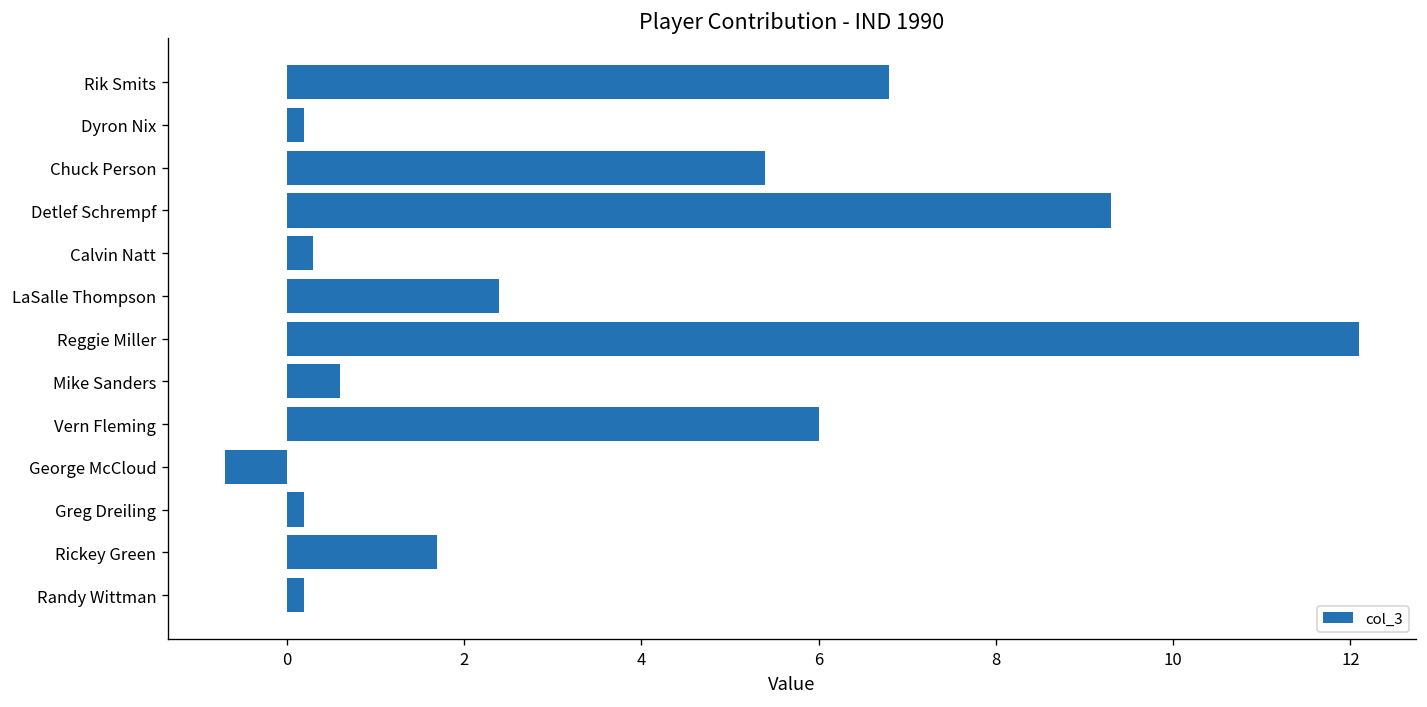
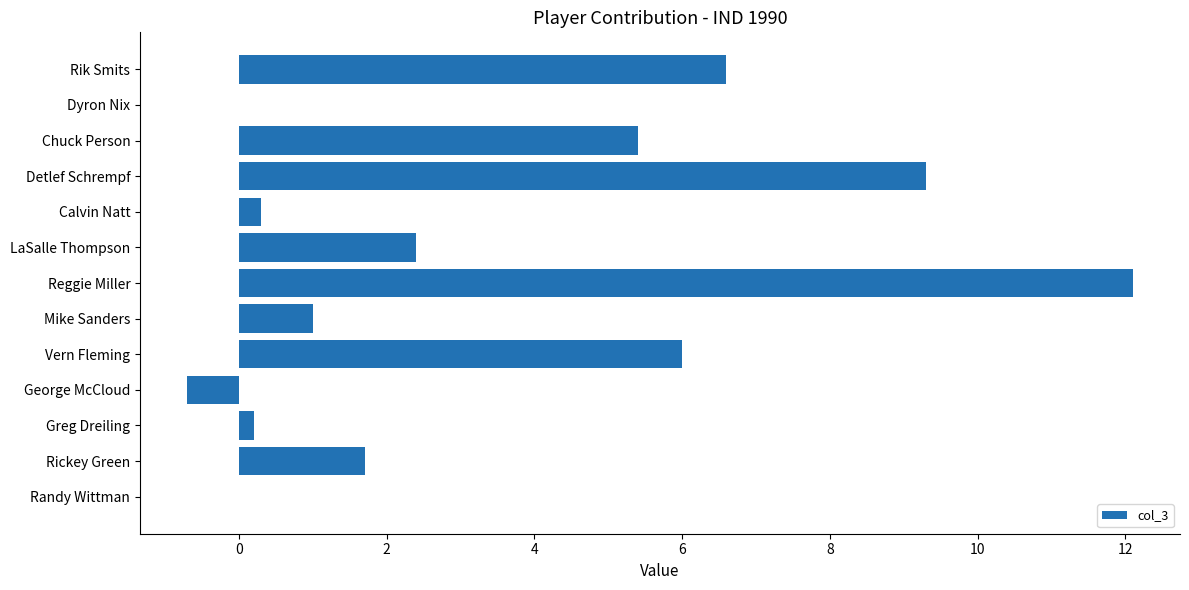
Rik Smits: 6.8 -> 6.6
Dyron Nix: 0.2 -> 0.0
Mike Sanders: 0.6 -> 1.0
Randy Wittman: 0.2 -> 0.0
